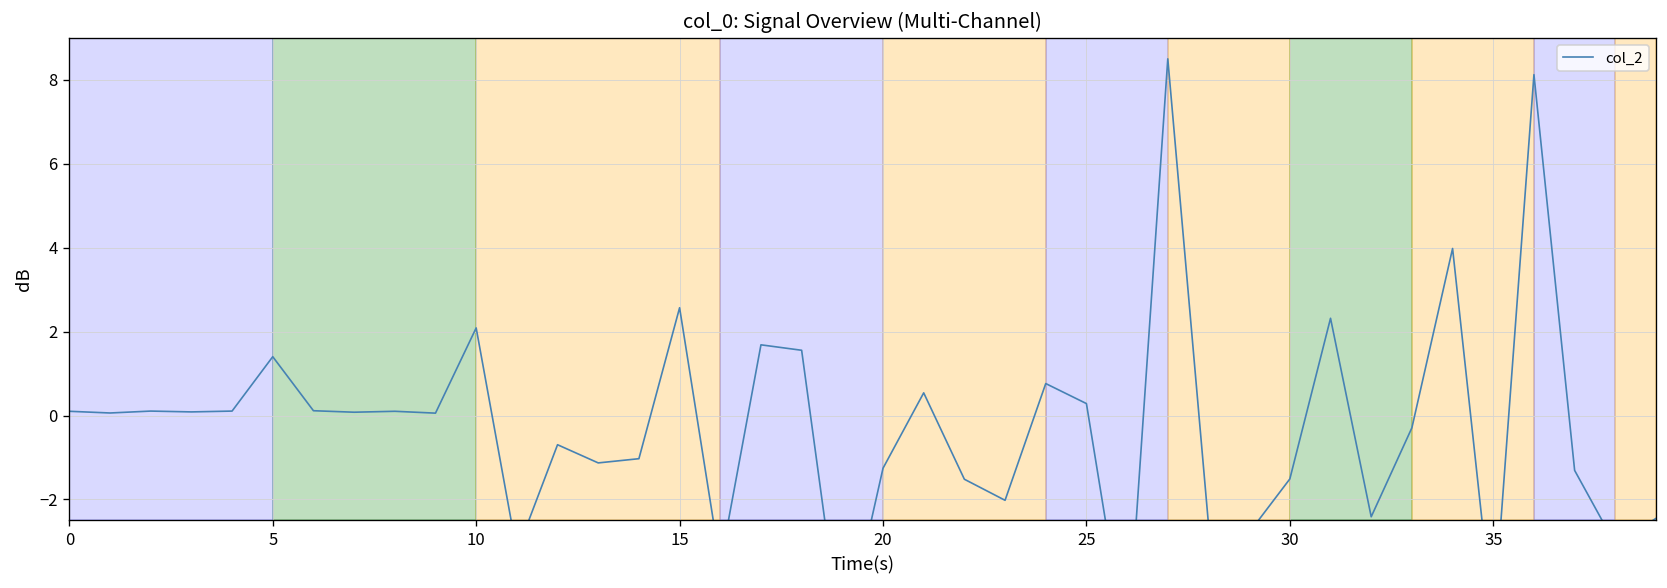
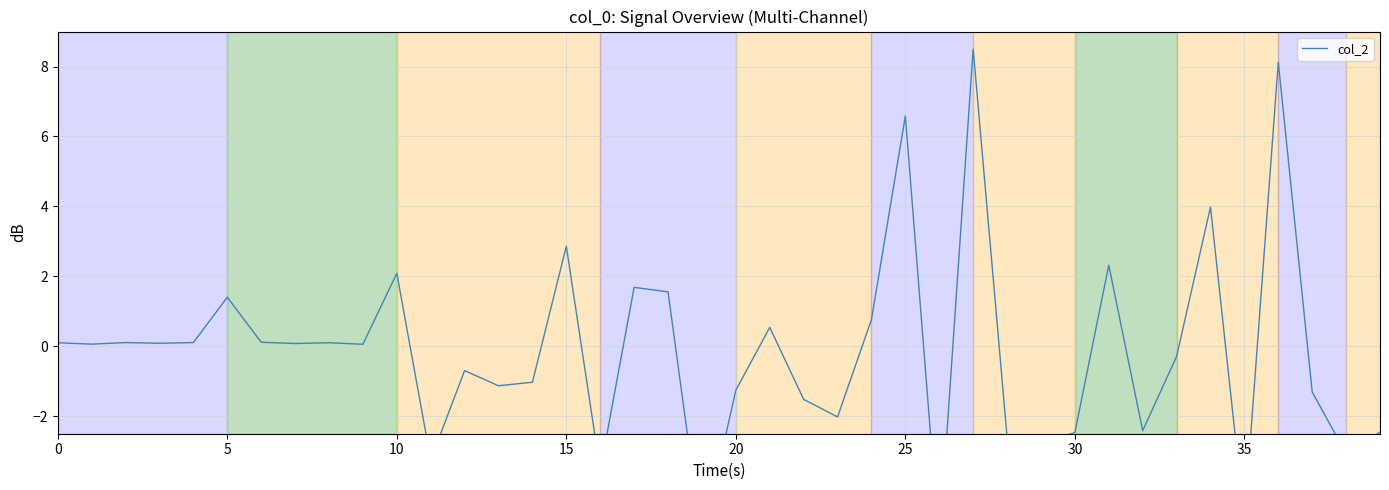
15: 2.6 -> 2.9
25: 0.3 -> 6.6
30: -1.5 -> -2.5
